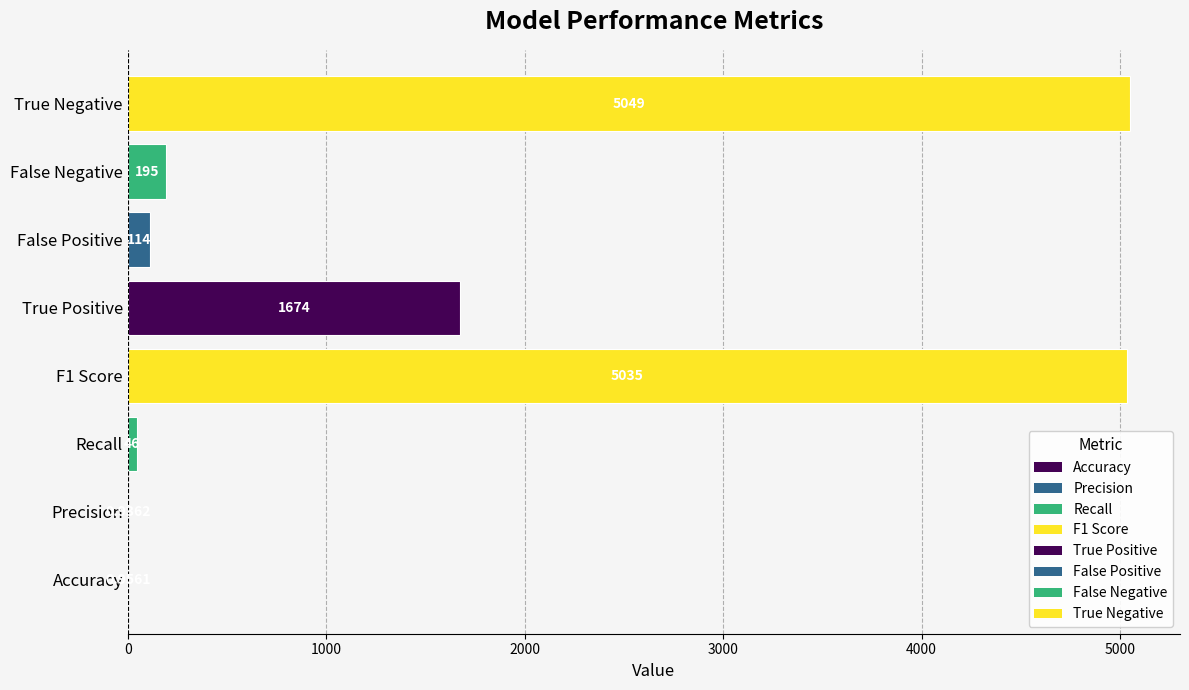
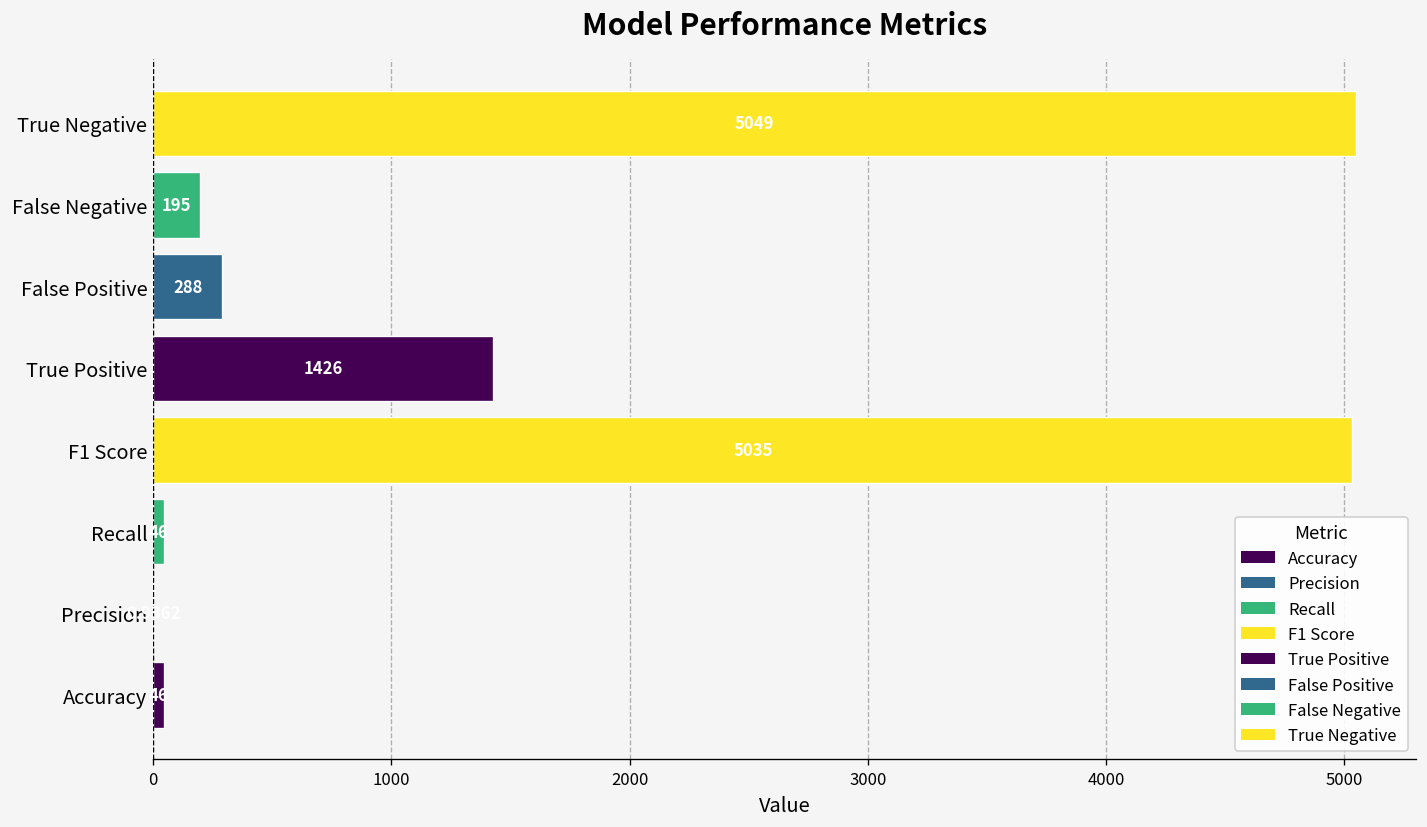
False Positive: 114 -> 288
True Positive: 1674 -> 1426
Accuracy: 0 -> 50
